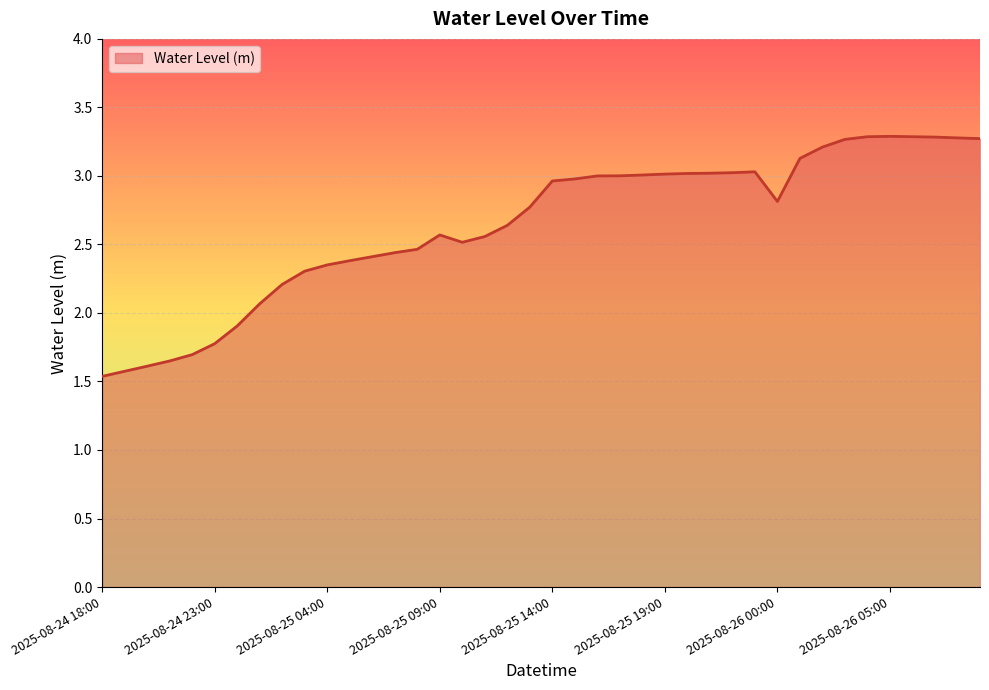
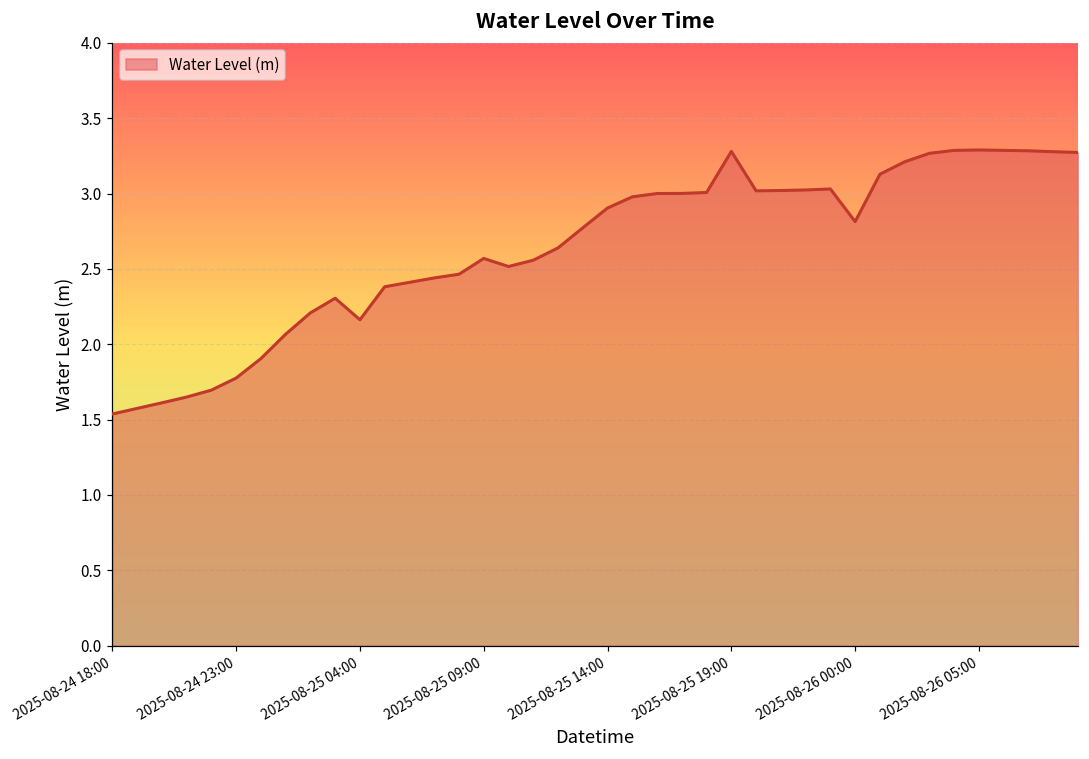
2025-08-25 04:00: 2.35 -> 2.16
2025-08-25 14:00: 2.96 -> 2.90
2025-08-25 19:00: 3.01 -> 3.28
